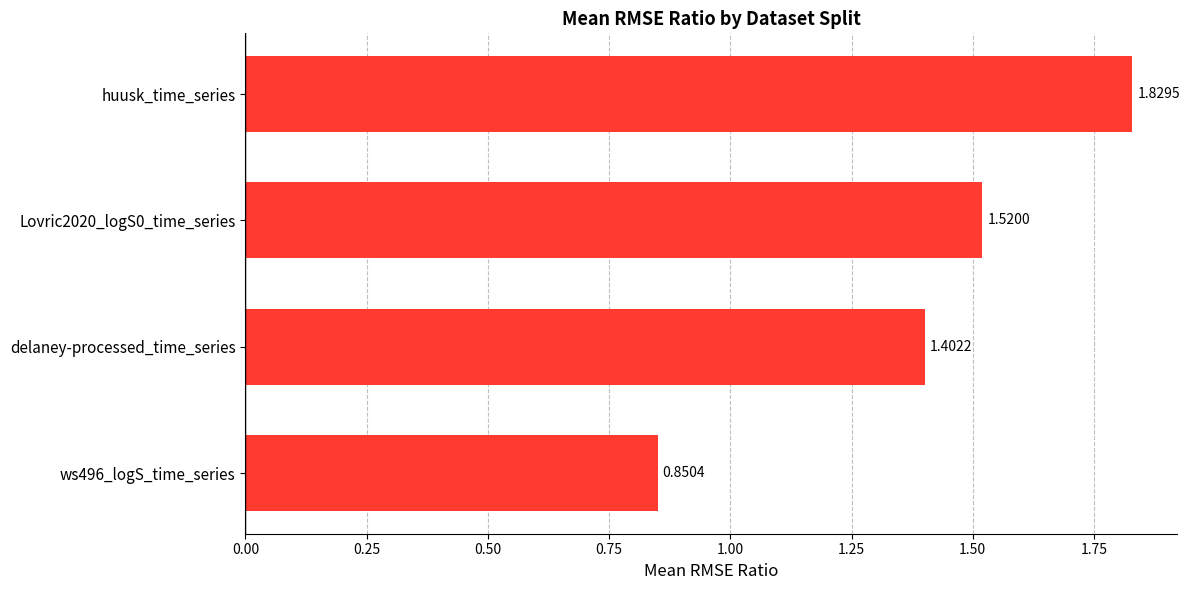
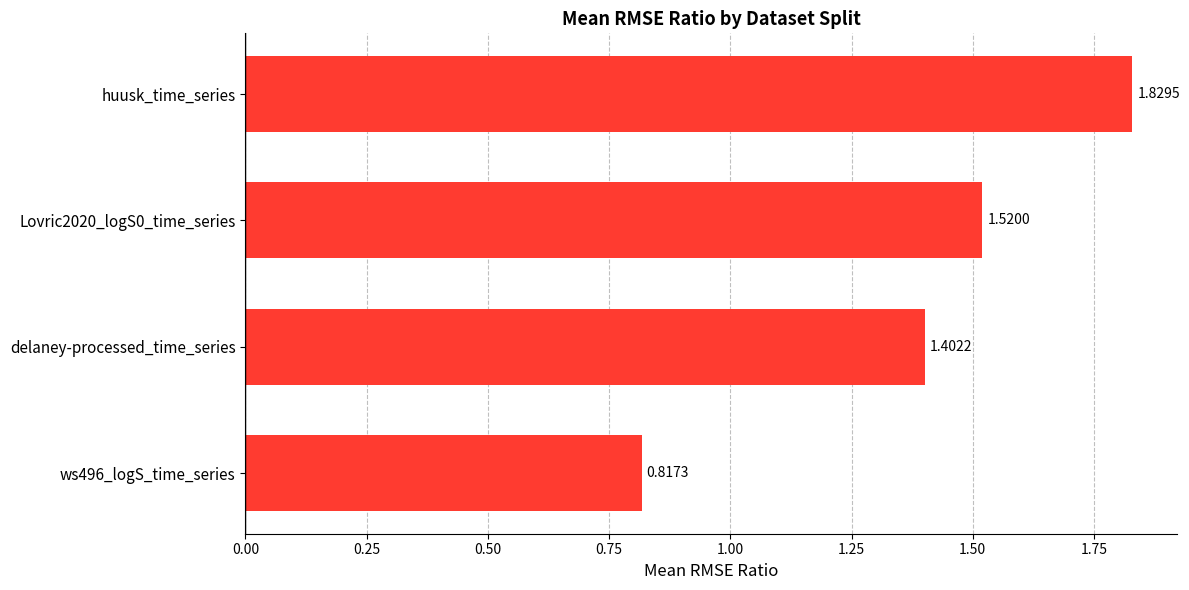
ws496_logS_time_series: 0.8504 -> 0.8173
